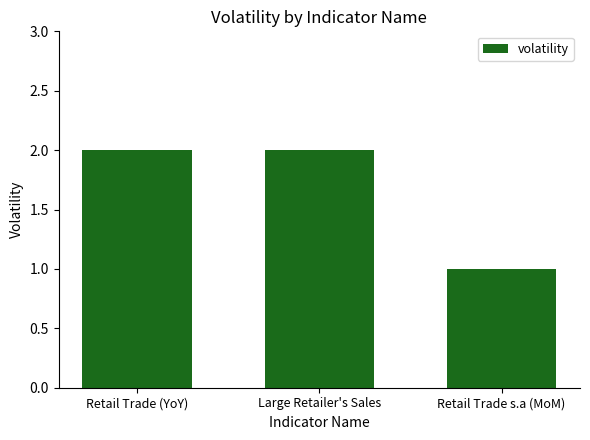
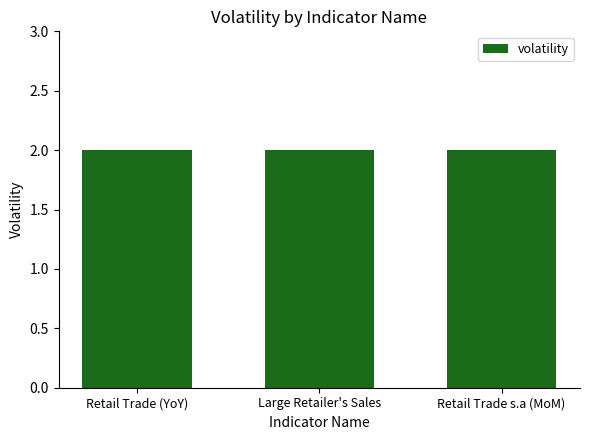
Retail Trade s.a (MoM): 1 -> 2
